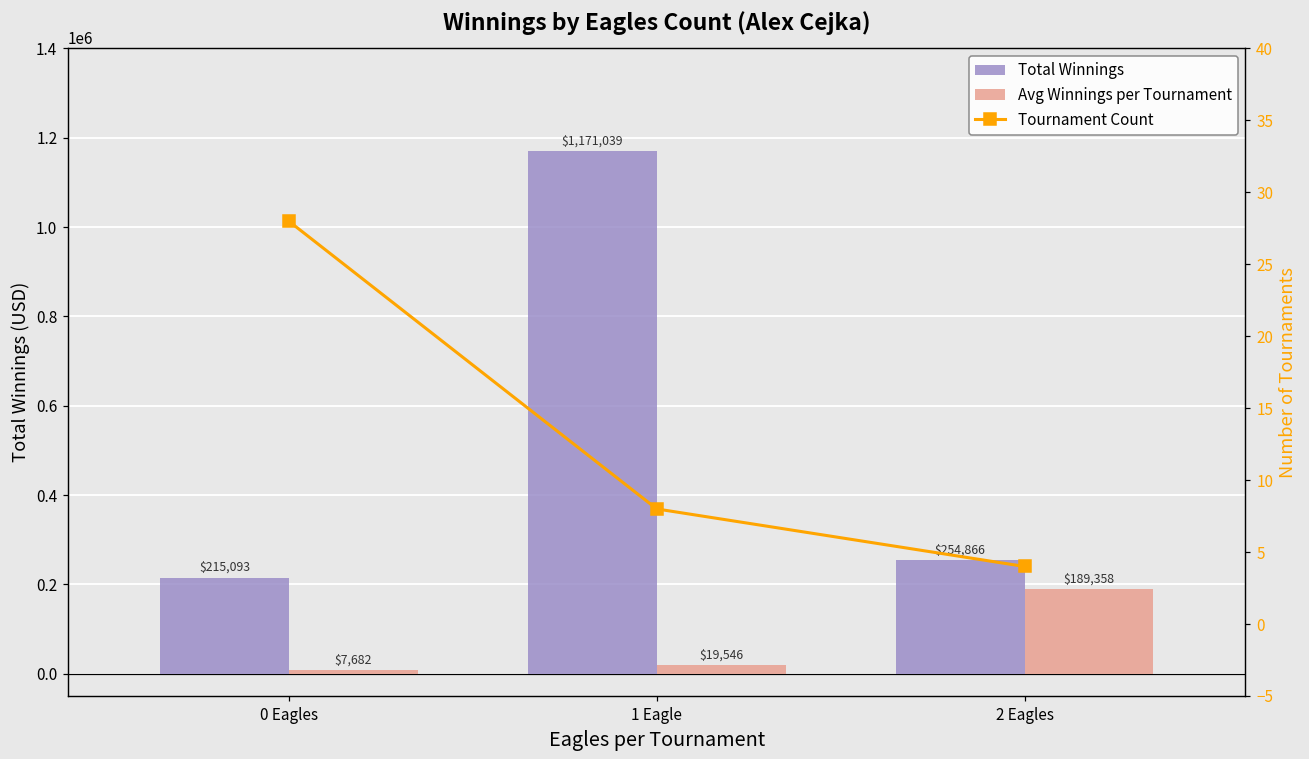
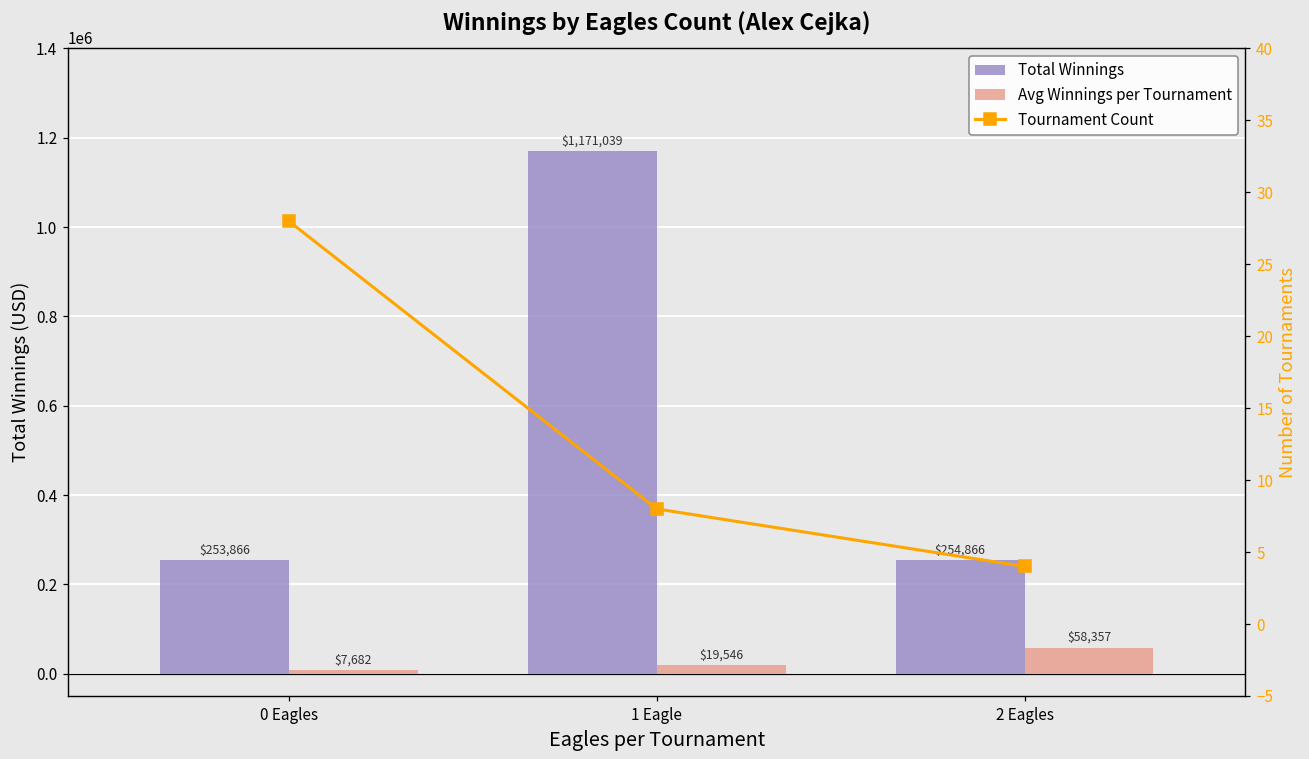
Total Winnings, 0 Eagles: $215,093 -> $253,866
Avg Winnings per Tournament, 2 Eagles: $189,358 -> $58,357
